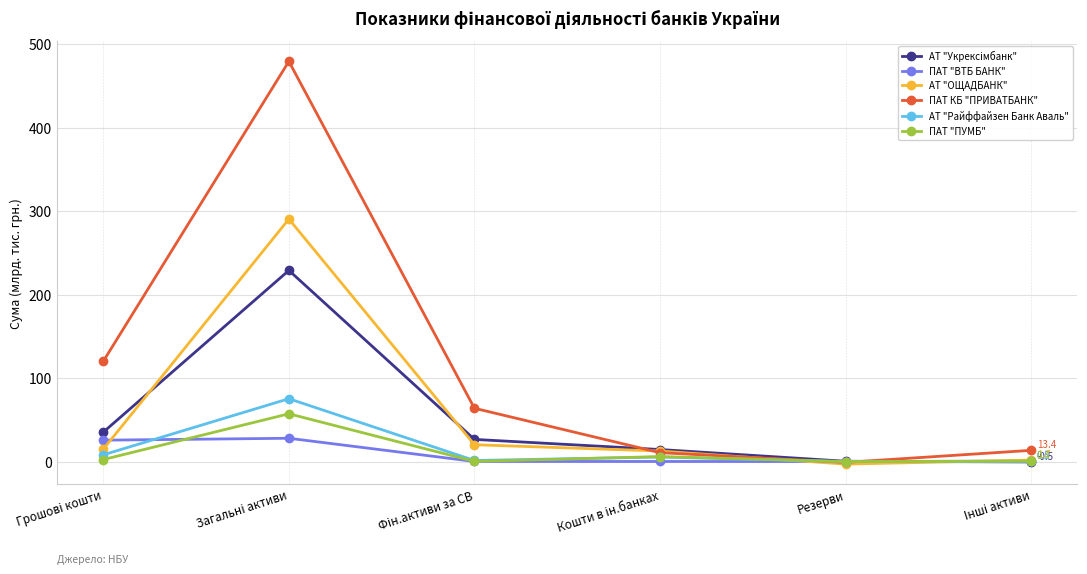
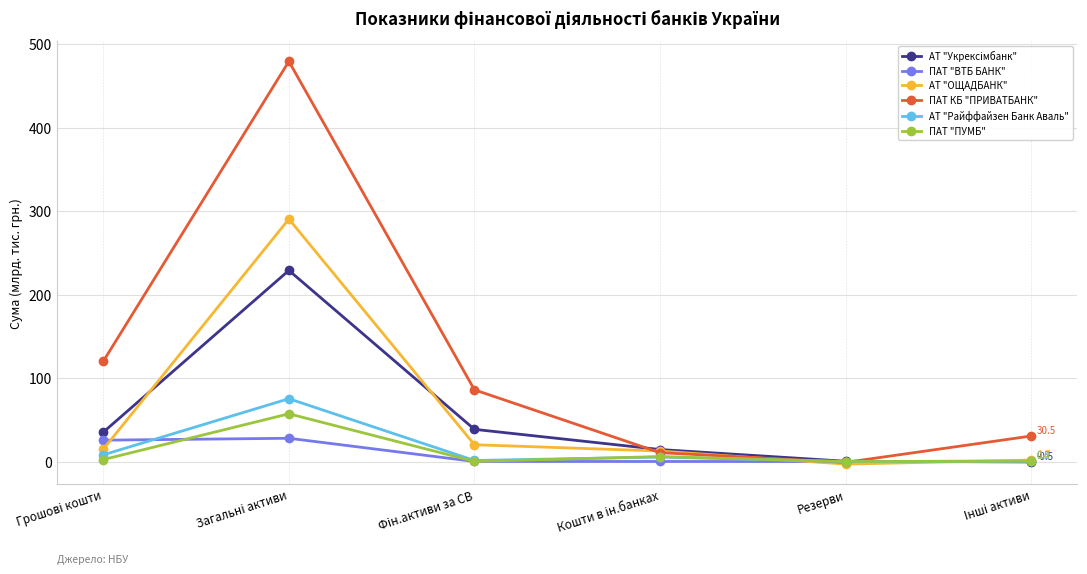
АТ "Укрексімбанк", Фін.активи за СВ: 30 -> 40
ПАТ КБ "ПРИВАТБАНК", Фін.активи за СВ: 60 -> 90
ПАТ КБ "ПРИВАТБАНК", Інші активи: 13.4 -> 30.5
